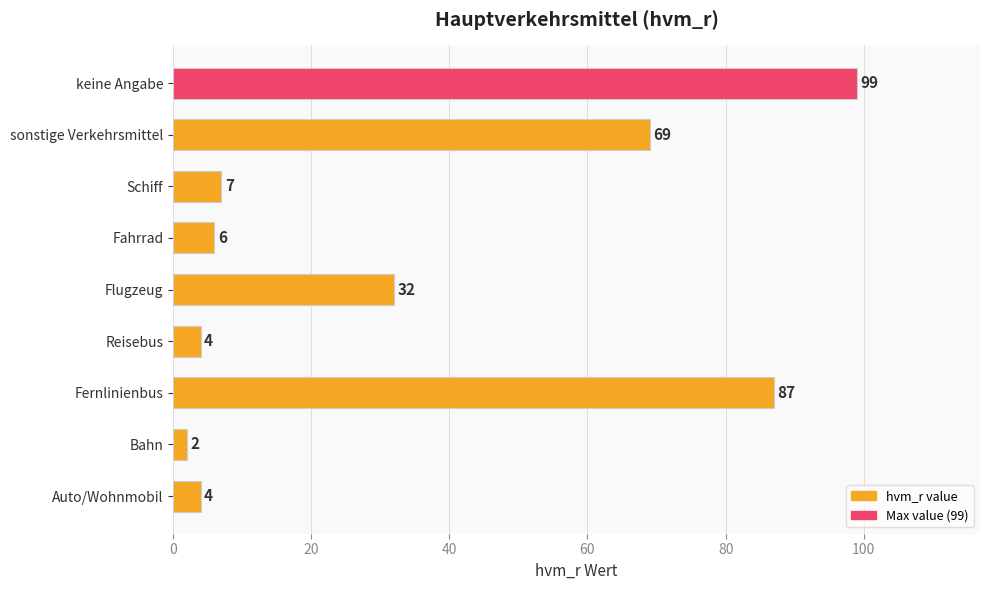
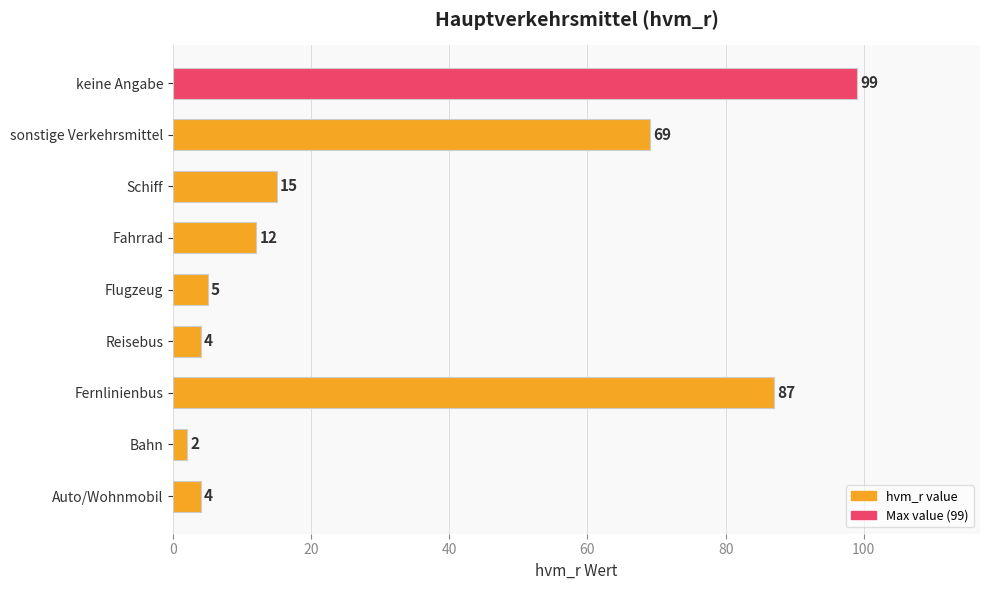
Schiff: 7 -> 15
Fahrrad: 6 -> 12
Flugzeug: 32 -> 5
